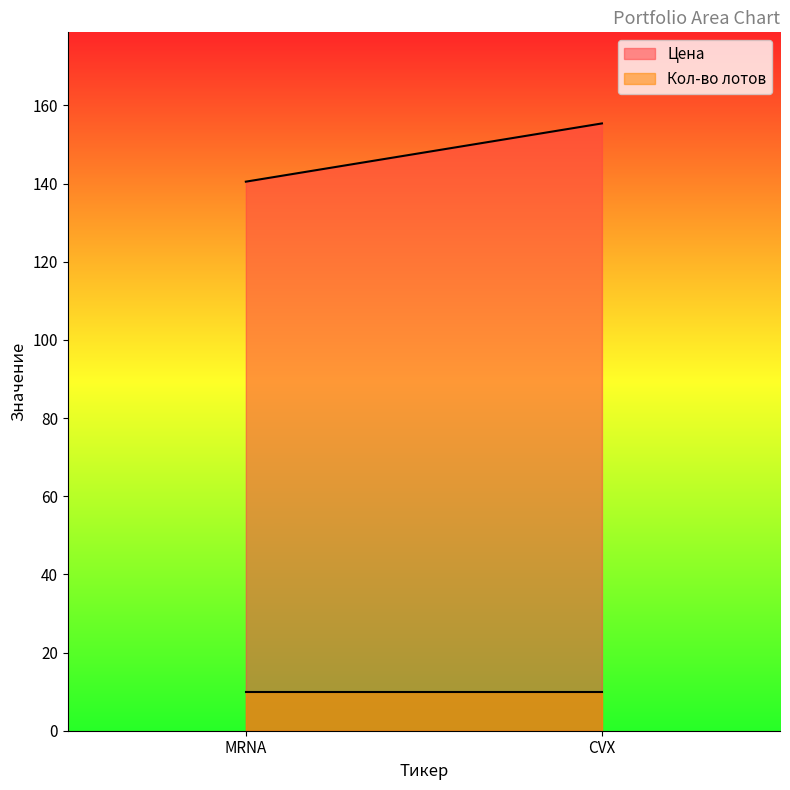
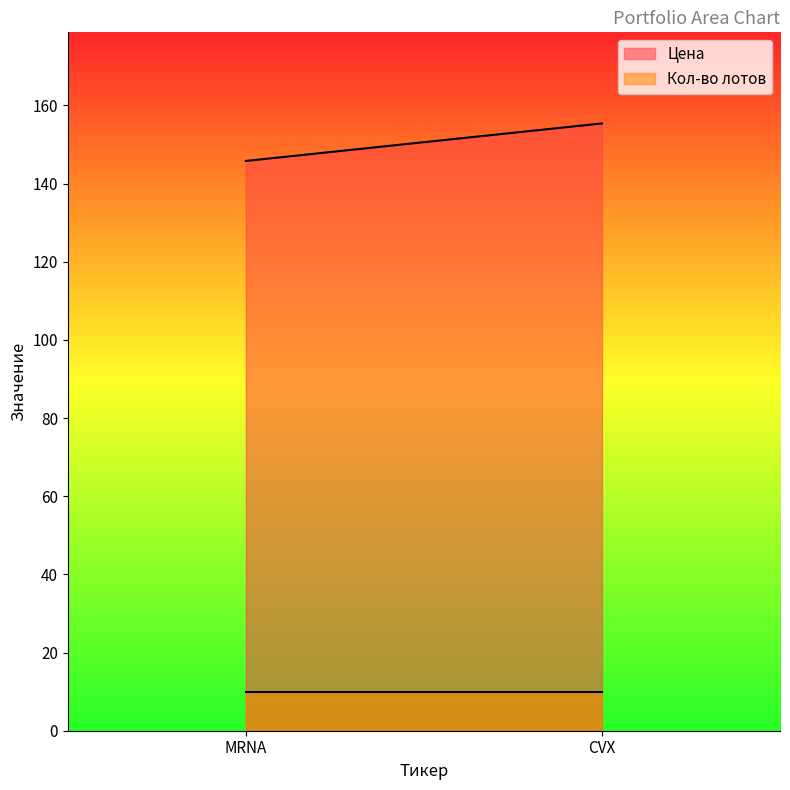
Цена, MRNA: 141 -> 146
